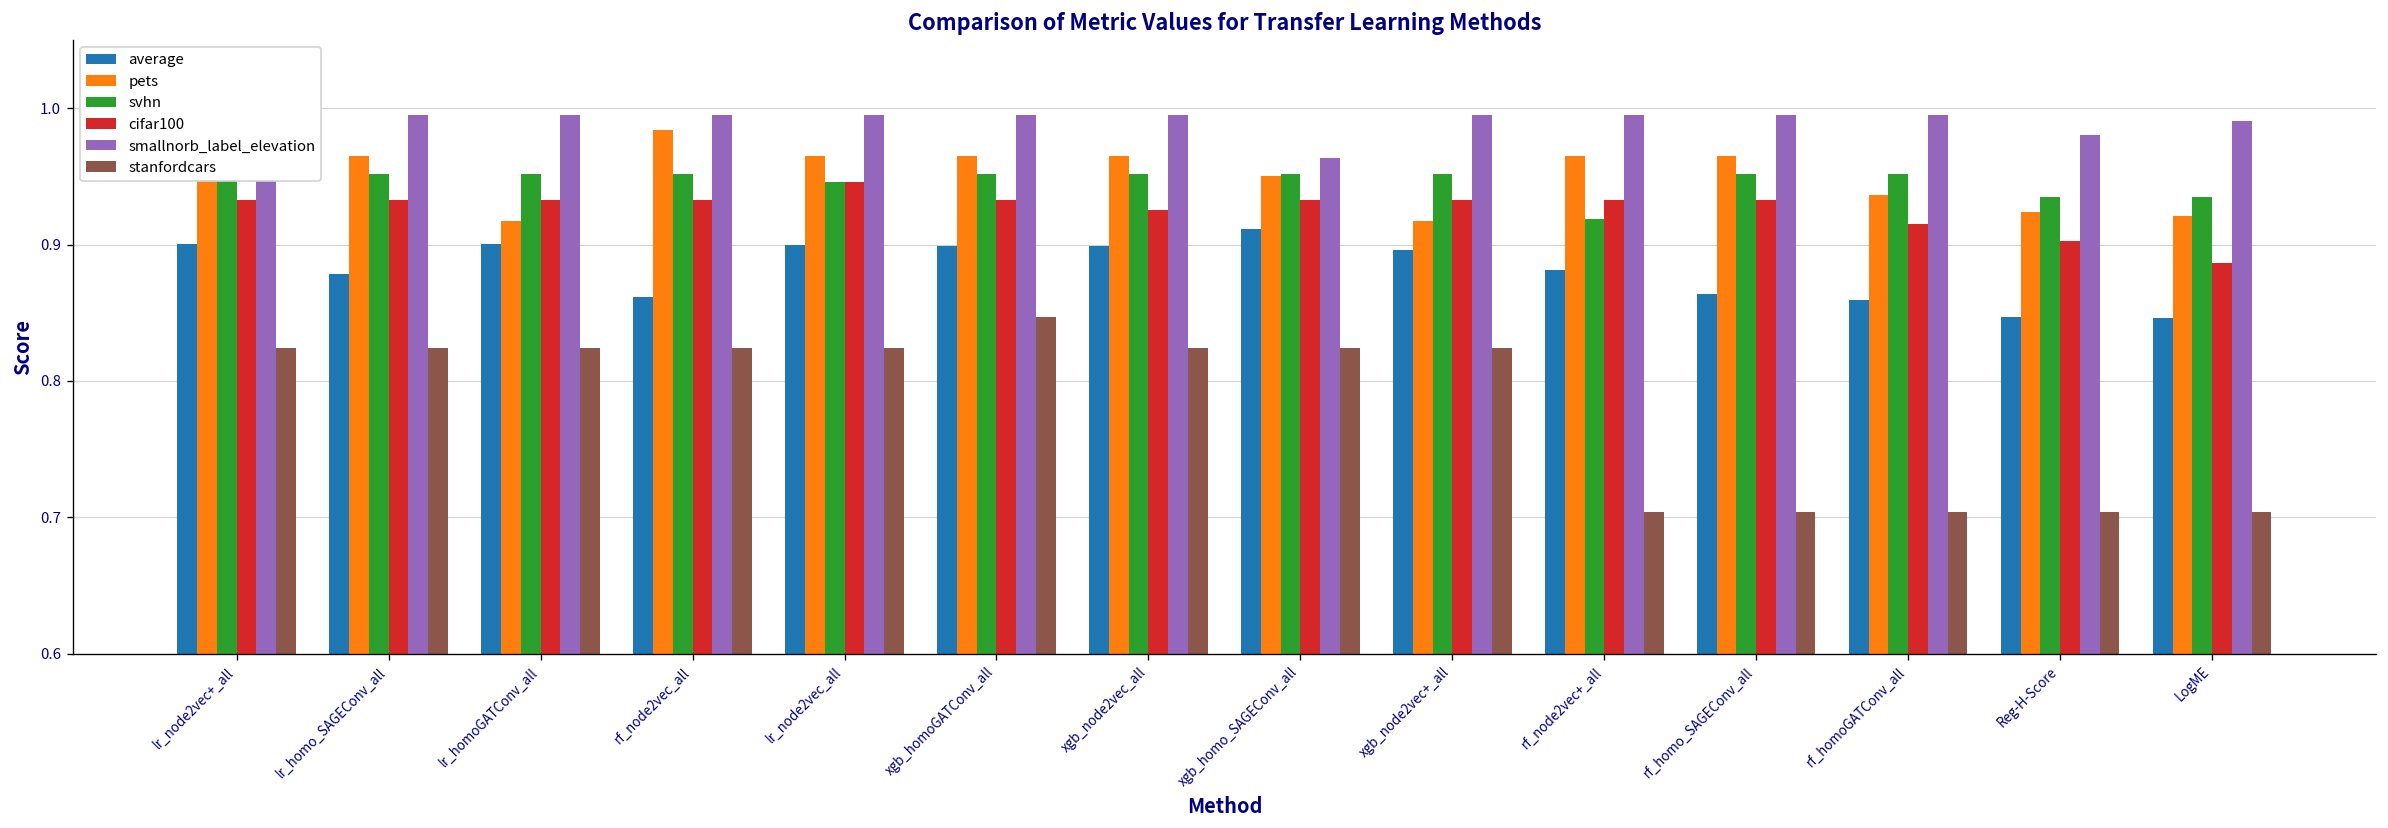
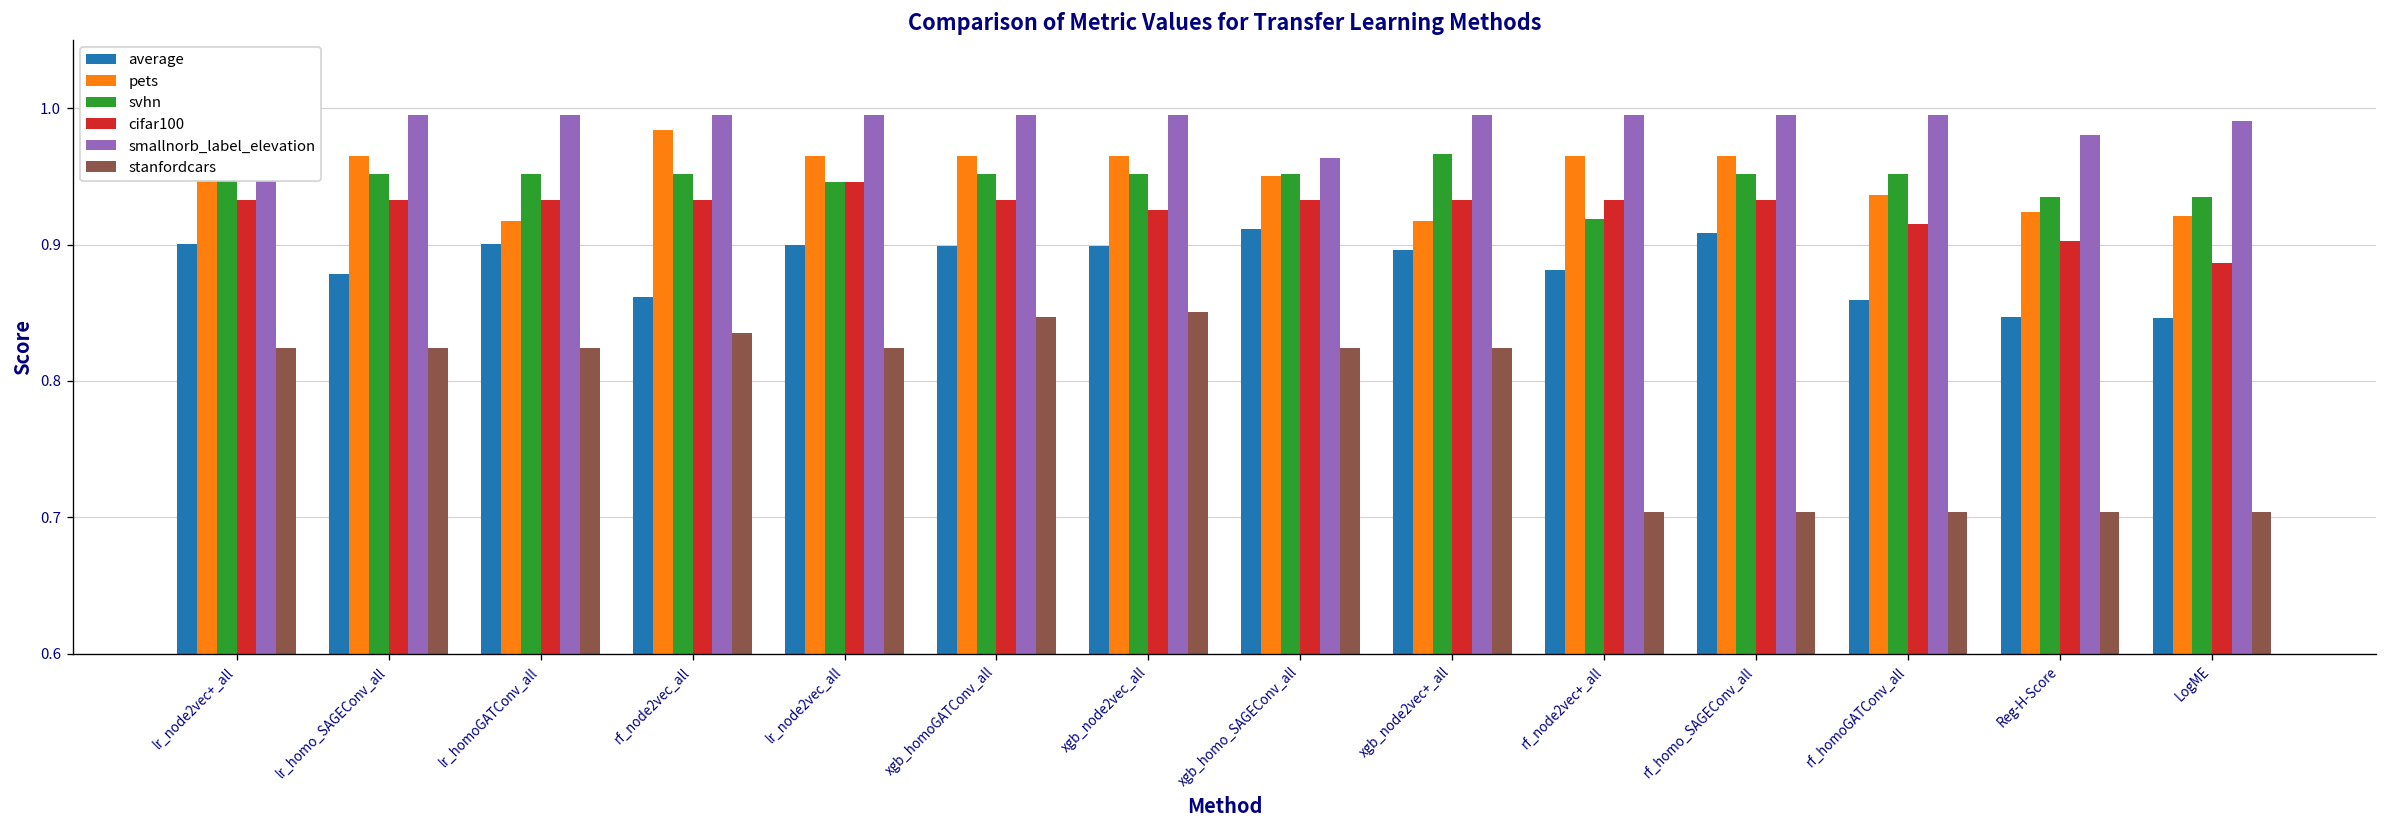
stanfordcars, rf_node2vec_all: 0.824 -> 0.835
stanfordcars, xgb_node2vec_all: 0.824 -> 0.850
svhn, xgb_node2vec+_all: 0.951 -> 0.966
average, rf_homo_SAGEConv_all: 0.864 -> 0.908
